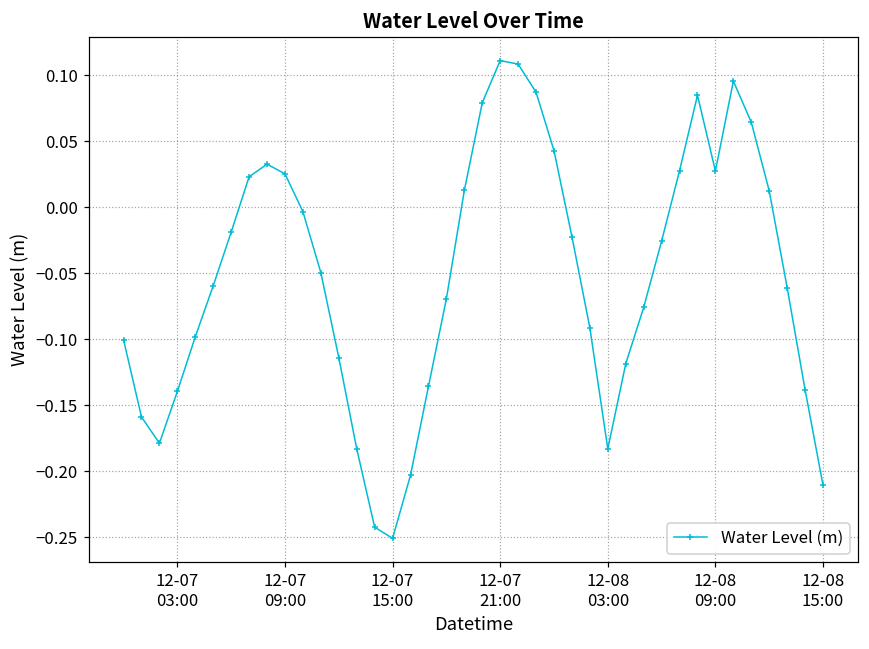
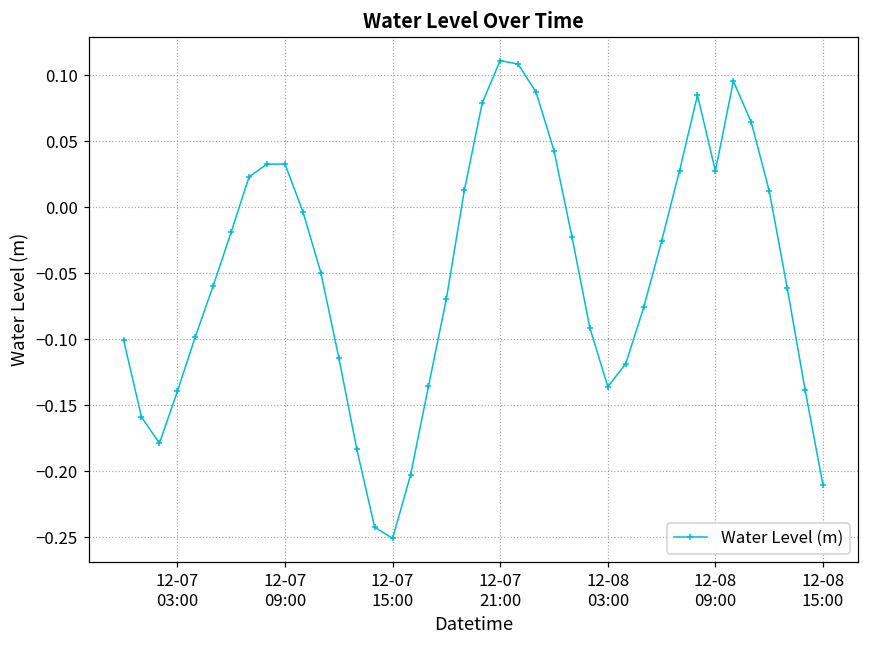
12-07 09:00: 0.025 -> 0.033
12-08 03:00: -0.183 -> -0.136
